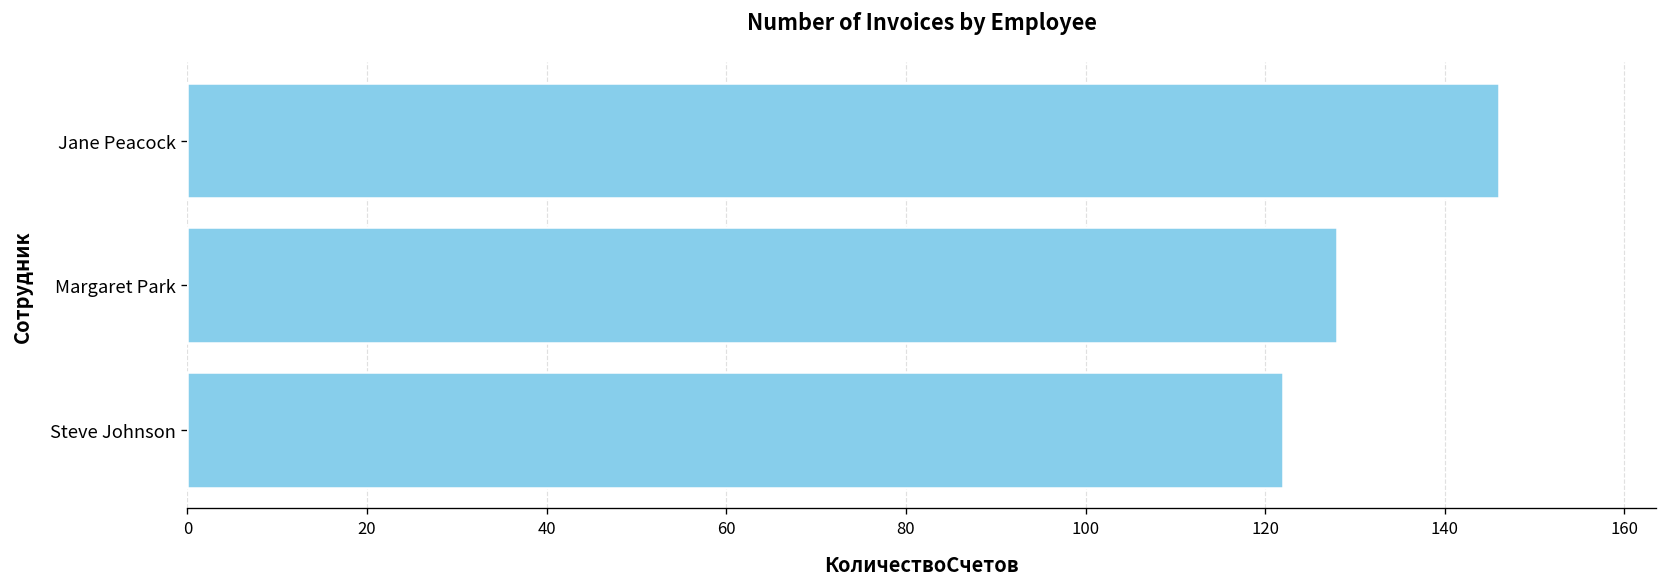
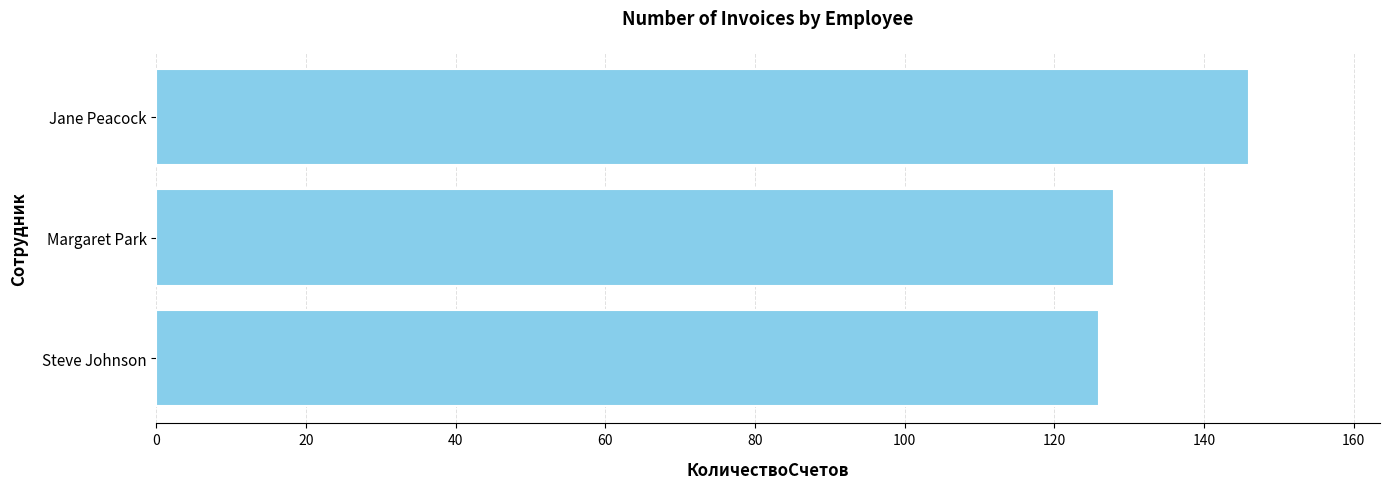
Steve Johnson: 122 -> 126
